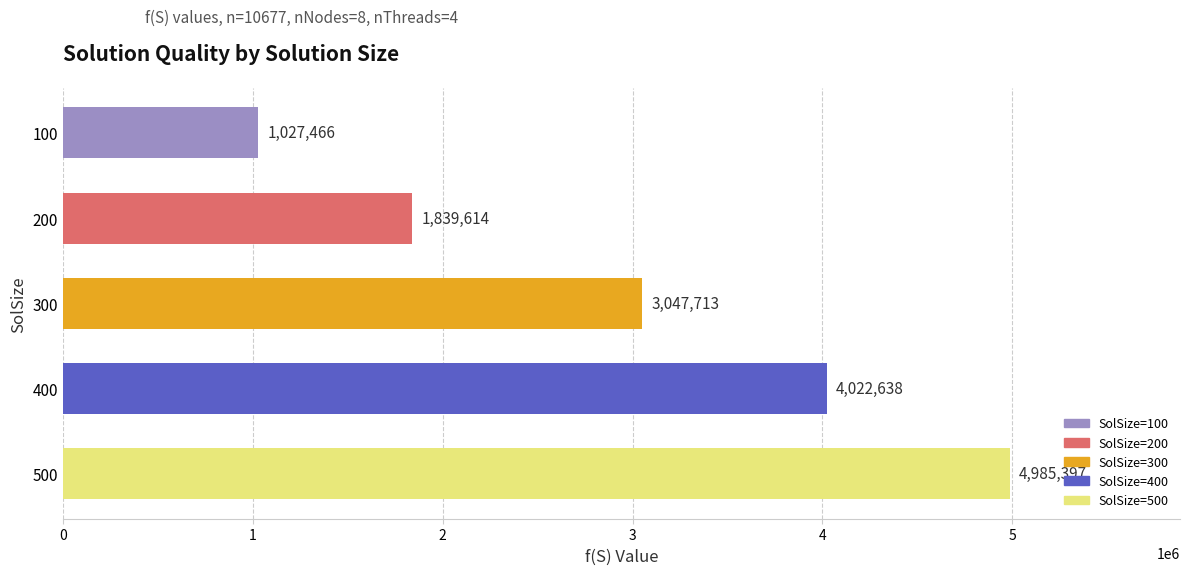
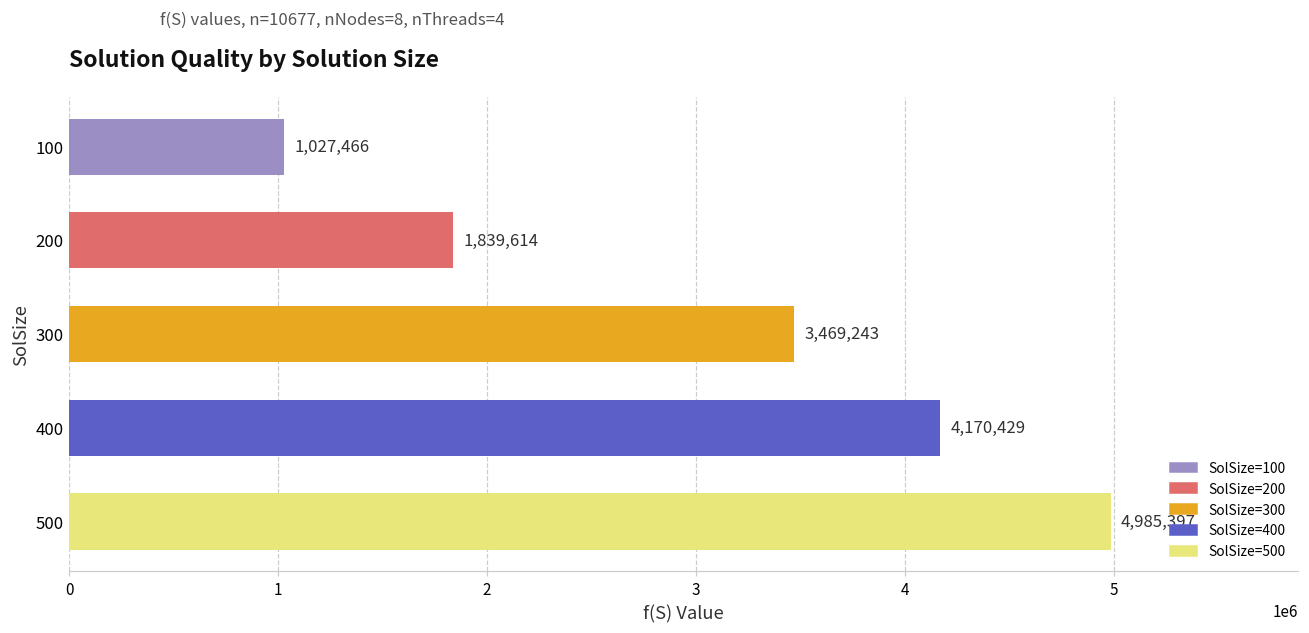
300: 3,047,713 -> 3,469,243
400: 4,022,638 -> 4,170,429
